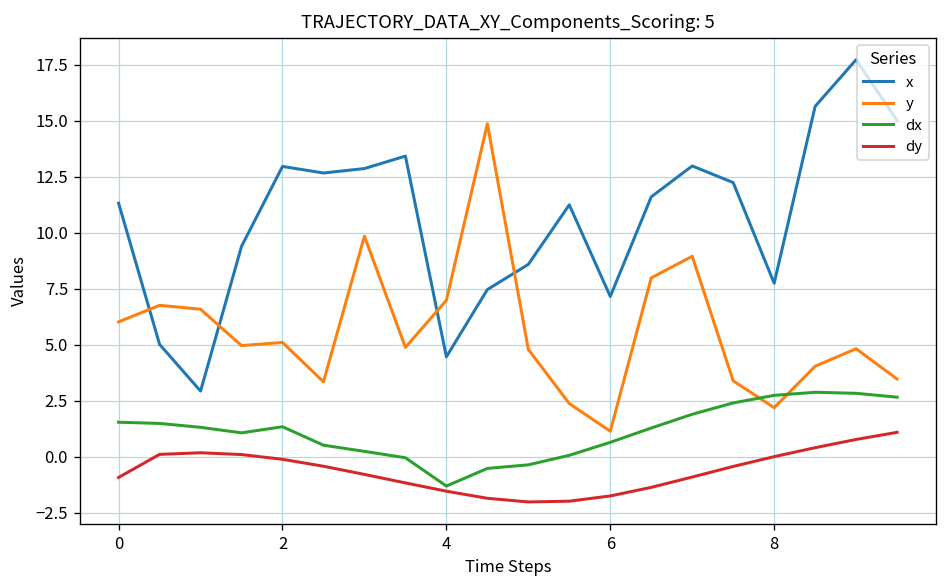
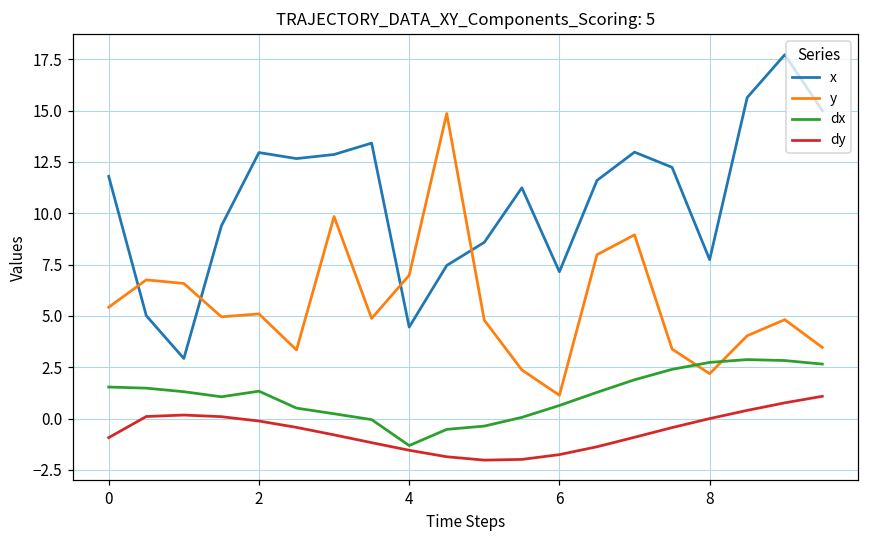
x, 0: 11.3 -> 11.8
y, 0: 6.0 -> 5.4
